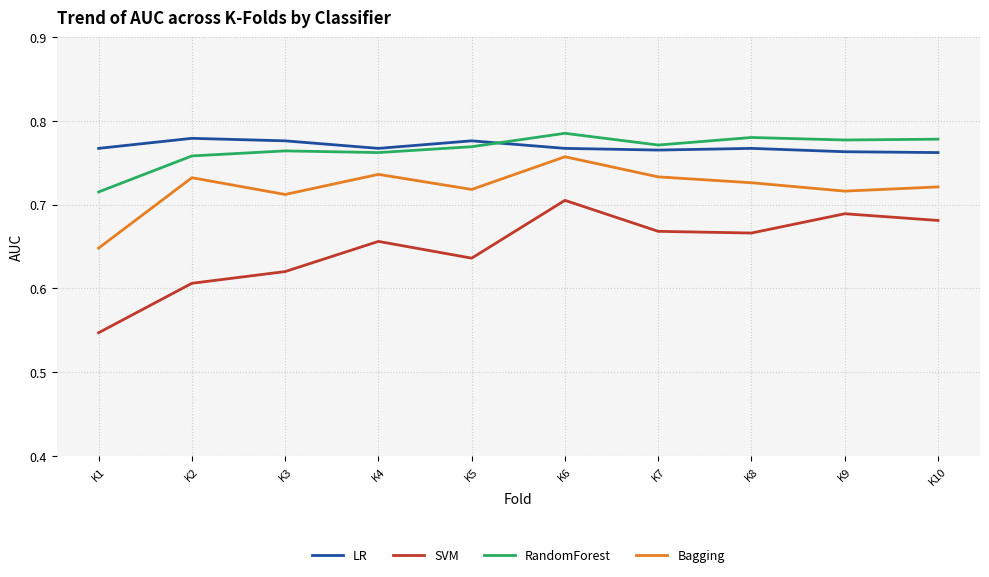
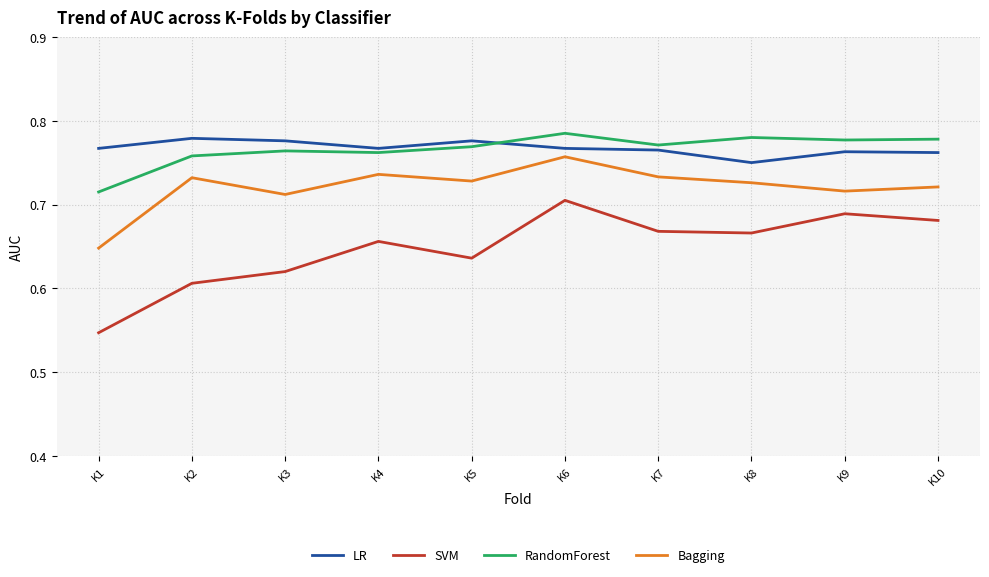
Bagging, K5: 0.72 -> 0.73
LR, K8: 0.77 -> 0.75
